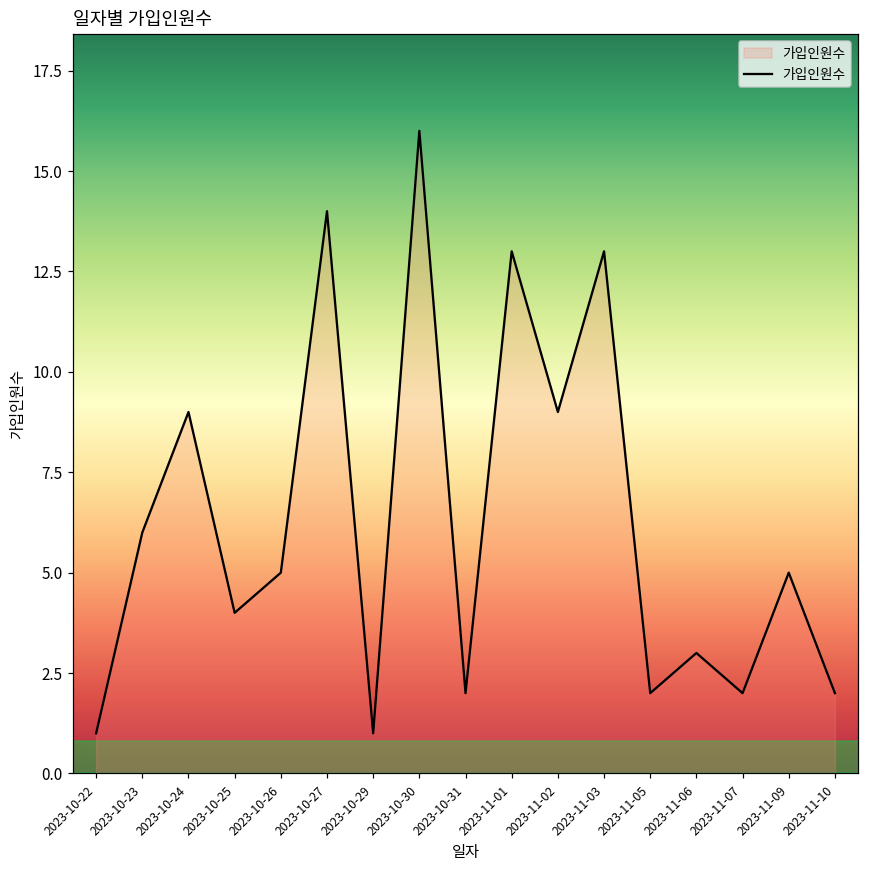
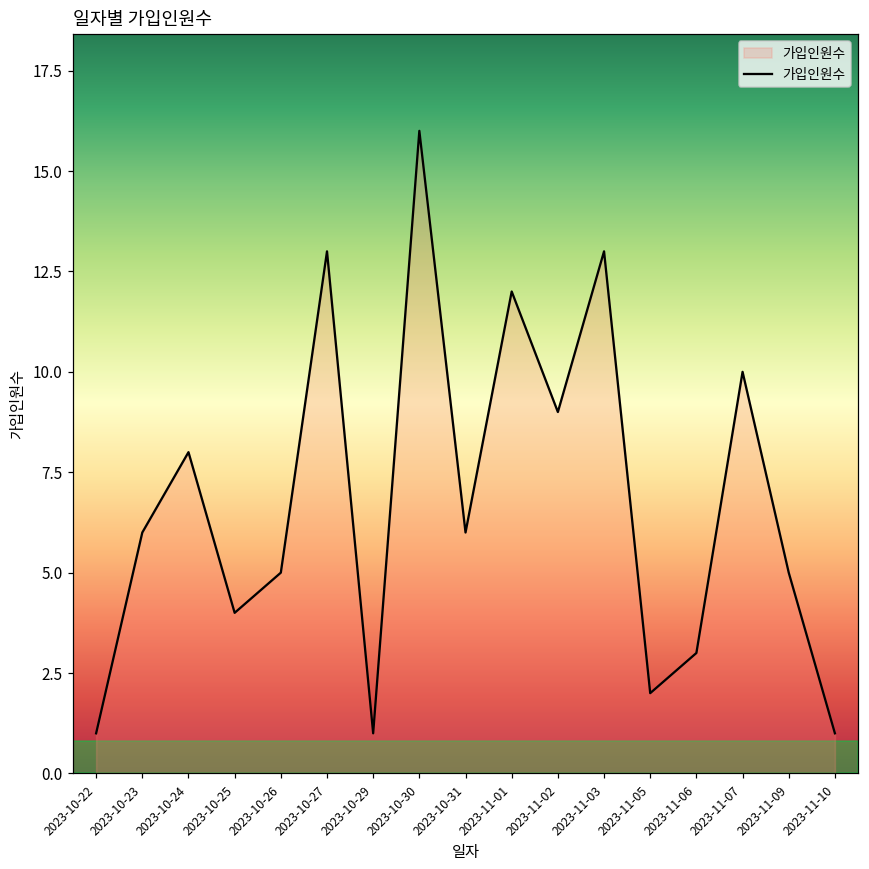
2023-10-24: 9 -> 8
2023-10-27: 14 -> 13
2023-10-31: 2 -> 6
2023-11-01: 13 -> 12
2023-11-07: 2 -> 10
2023-11-10: 2 -> 1
